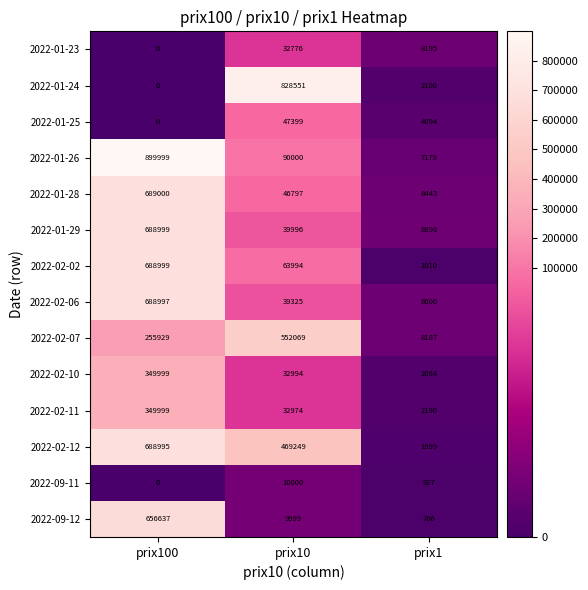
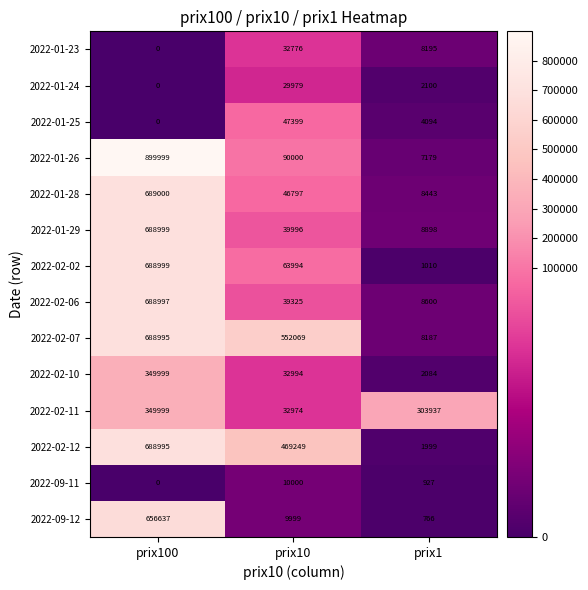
2022-01-24, prix10: 828551 -> 29979
2022-02-07, prix100: 255929 -> 688995
2022-02-11, prix1: 2190 -> 303937
